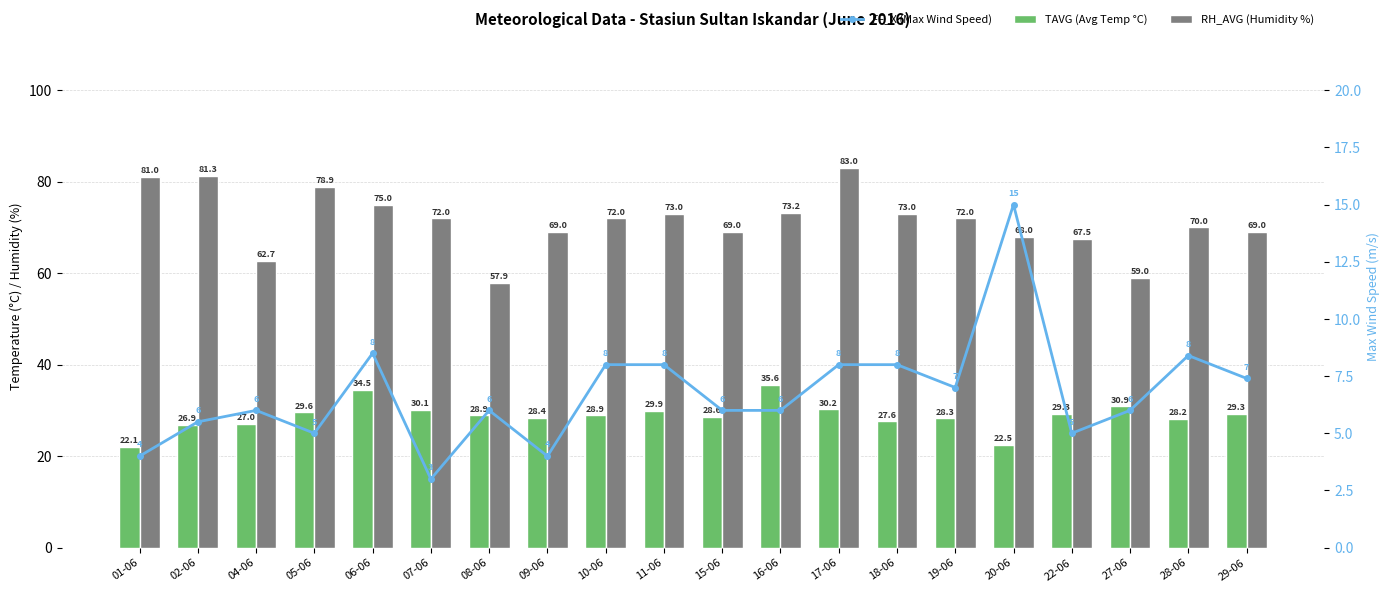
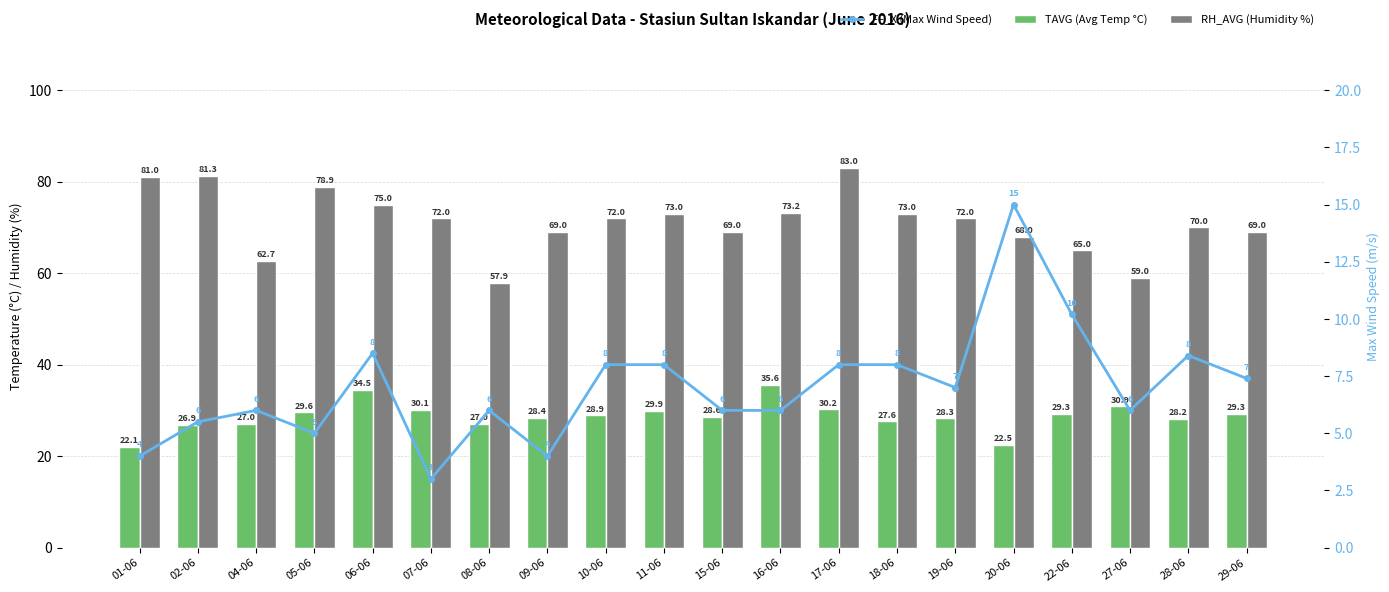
TAVG (Avg Temp °C), 08-06: 28.9 -> 27.0
RH_AVG (Humidity %), 22-06: 67.5 -> 65.0
FF_X (Max Wind Speed), 22-06: 5 -> 10
